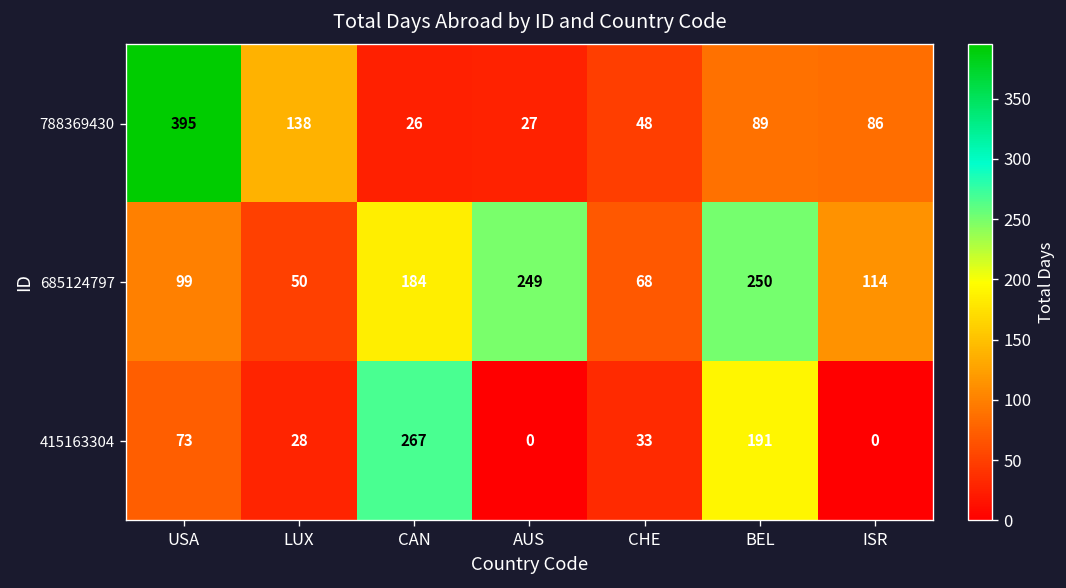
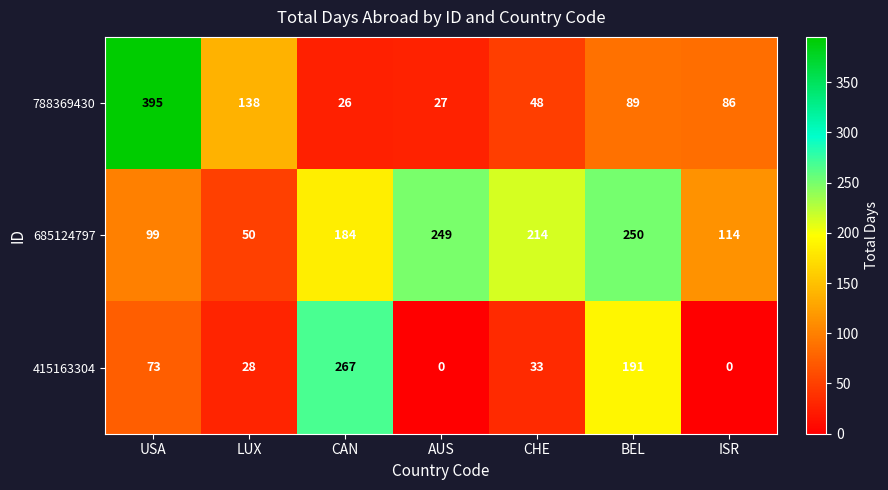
685124797, CHE: 68 -> 214
